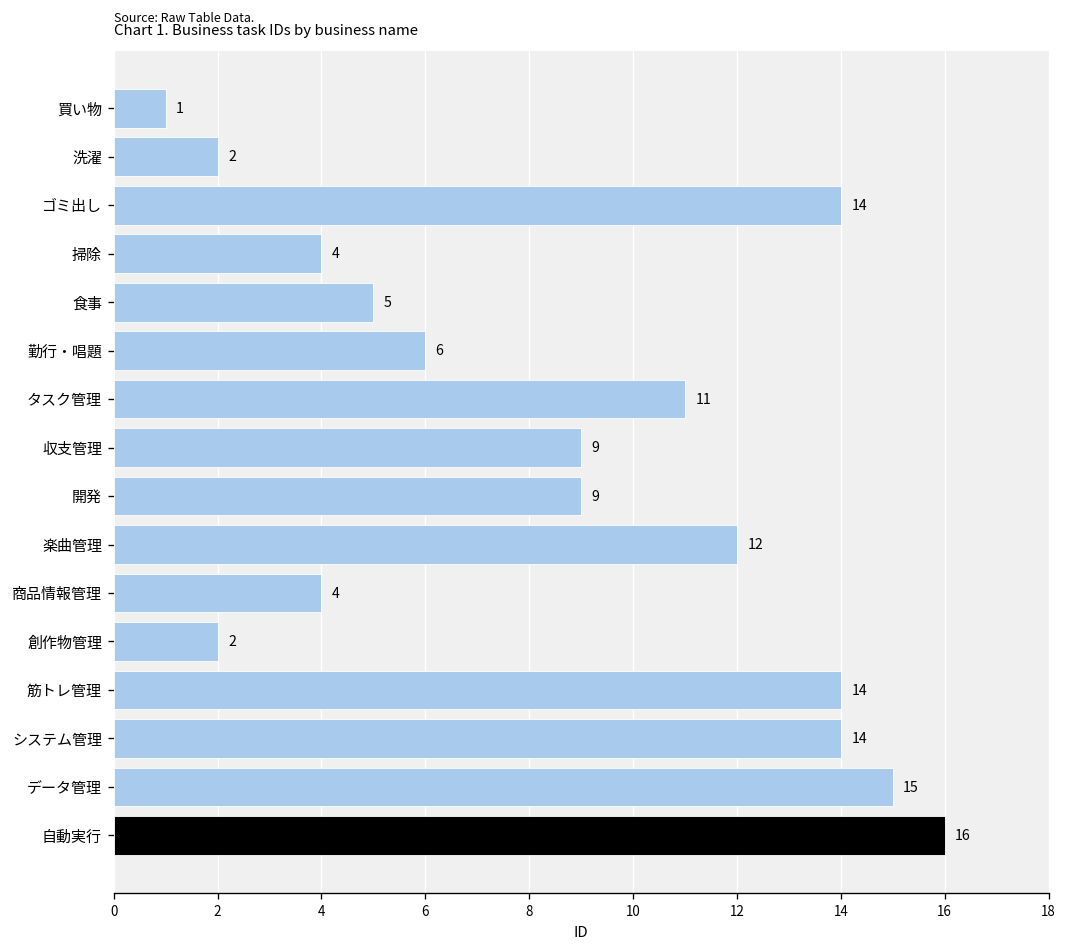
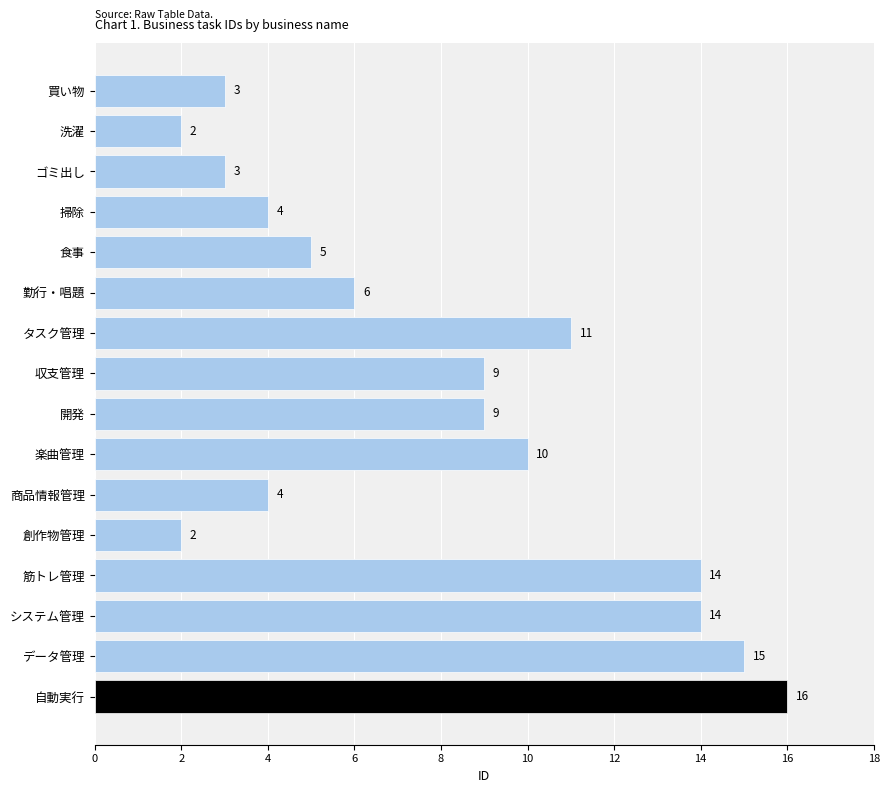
買い物: 1 -> 3
ゴミ出し: 14 -> 3
楽曲管理: 12 -> 10
